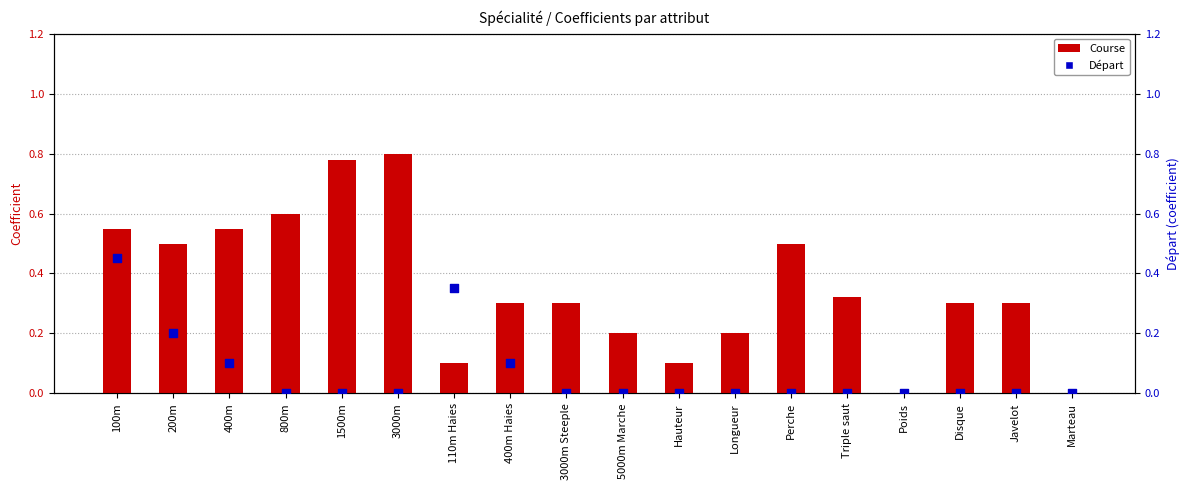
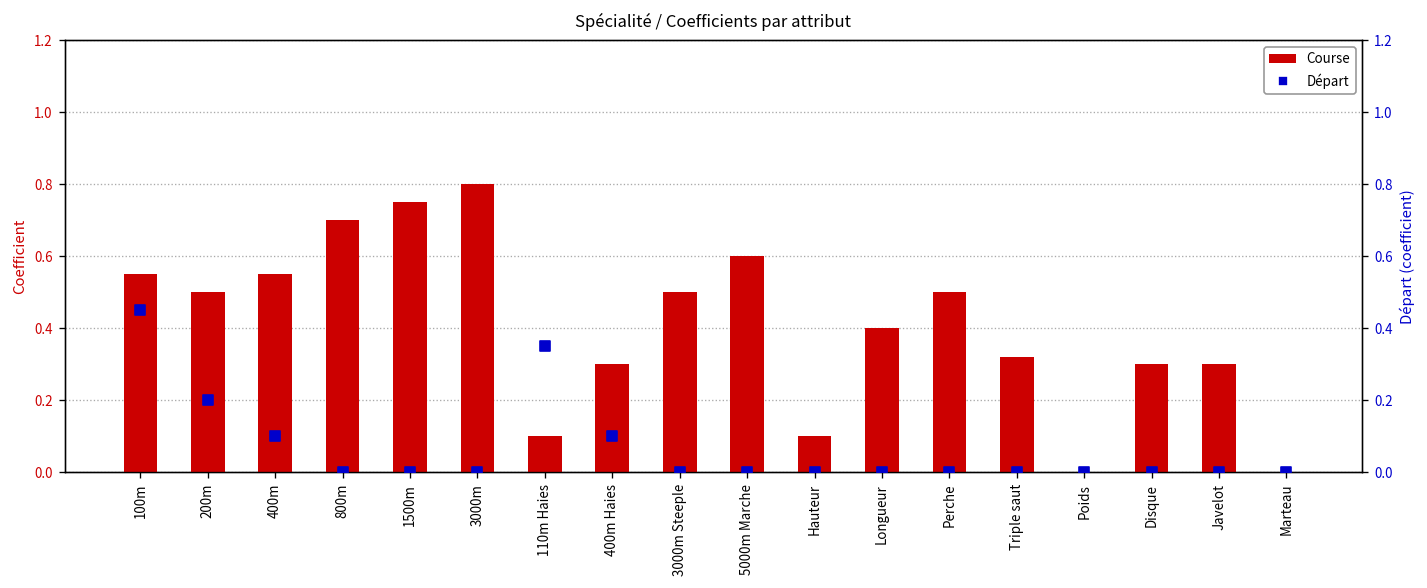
Course, 800m: 0.6 -> 0.7
Course, 1500m: 0.78 -> 0.75
Course, 3000m Steeple: 0.3 -> 0.5
Course, 5000m Marche: 0.2 -> 0.6
Course, Longueur: 0.2 -> 0.4
